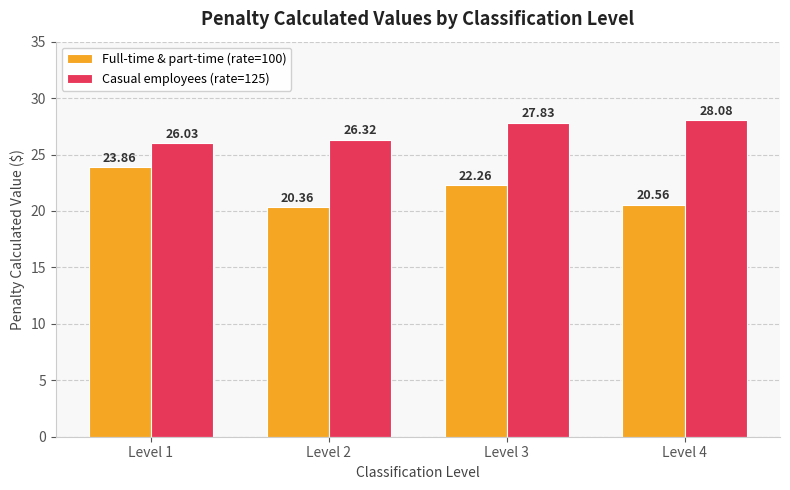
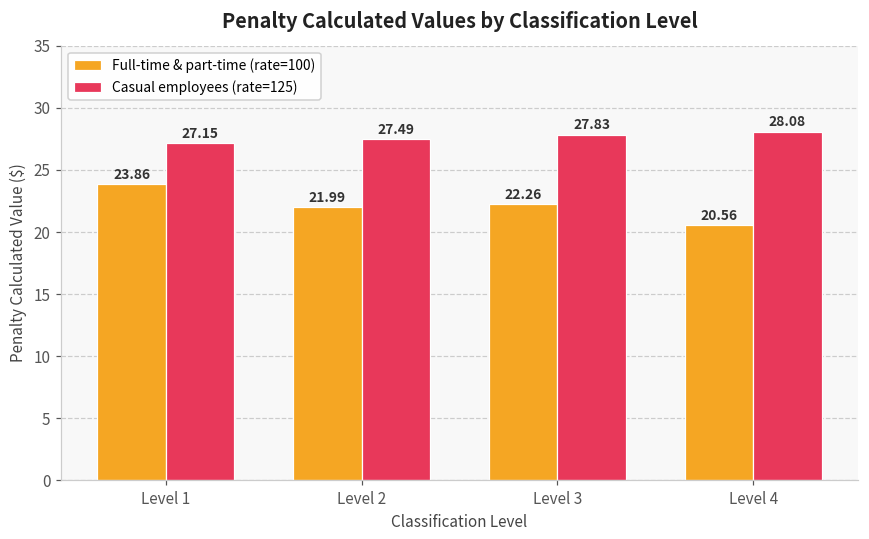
Casual employees (rate=125), Level 1: 26.03 -> 27.15
Full-time & part-time (rate=100), Level 2: 20.36 -> 21.99
Casual employees (rate=125), Level 2: 26.32 -> 27.49
